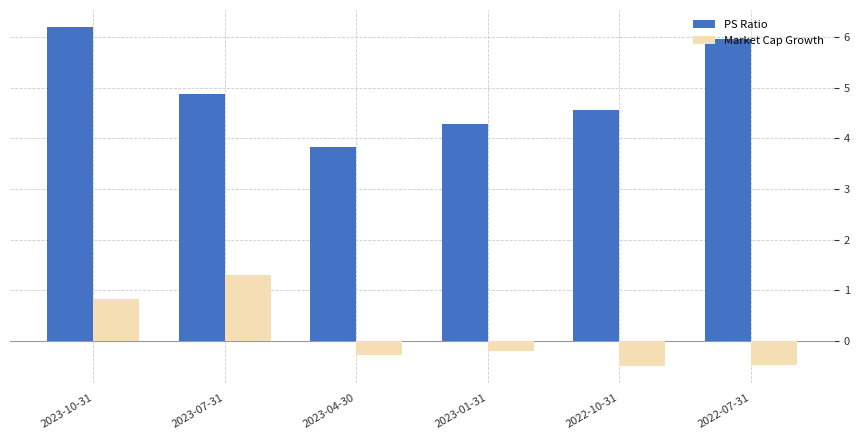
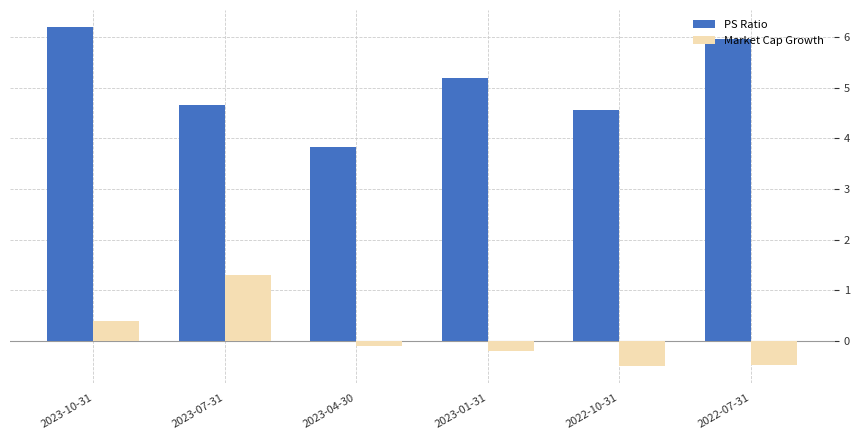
Market Cap Growth, 2023-10-31: 0.8 -> 0.4
PS Ratio, 2023-07-31: 4.9 -> 4.7
Market Cap Growth, 2023-04-30: -0.3 -> -0.1
PS Ratio, 2023-01-31: 4.3 -> 5.2
